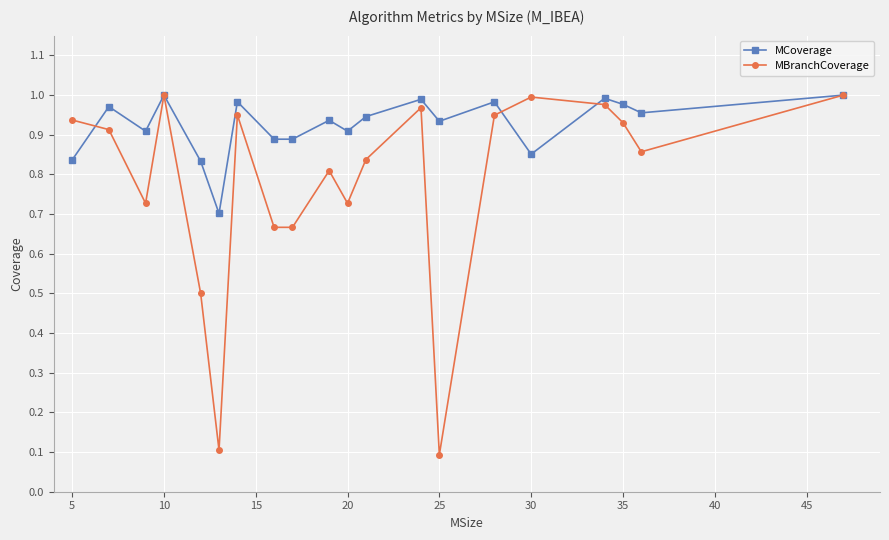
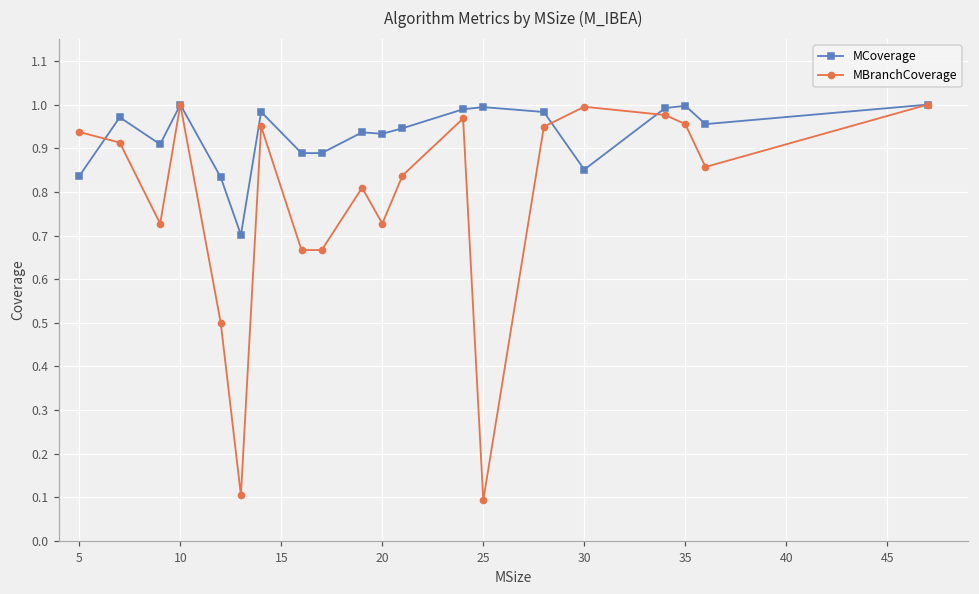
MCoverage, 20: 0.91 -> 0.93
MCoverage, 25: 0.93 -> 0.99
MCoverage, 35: 0.98 -> 1.00
MBranchCoverage, 35: 0.93 -> 0.96
